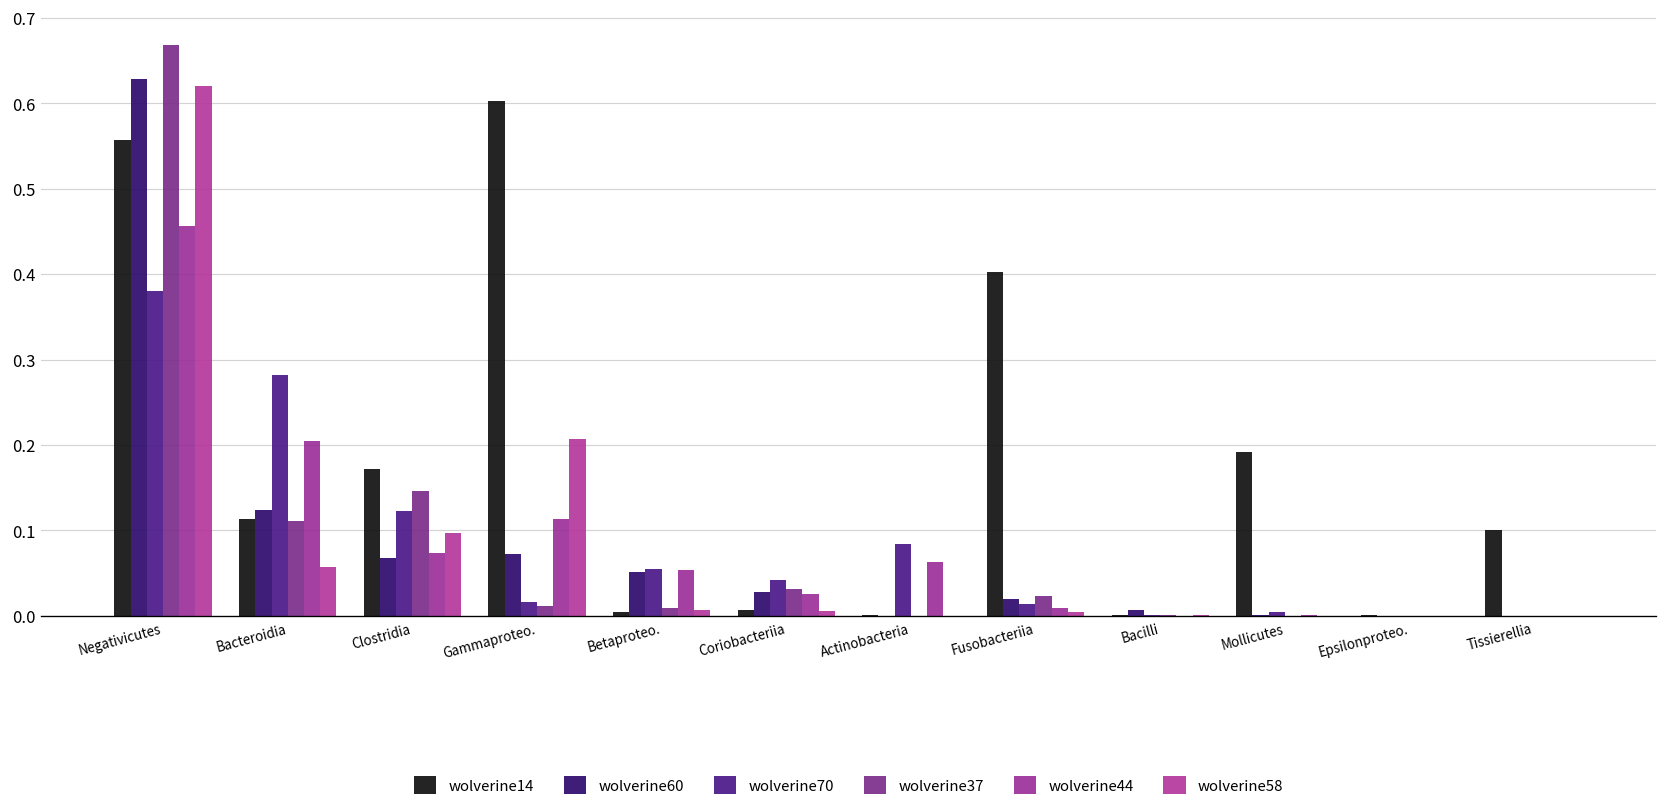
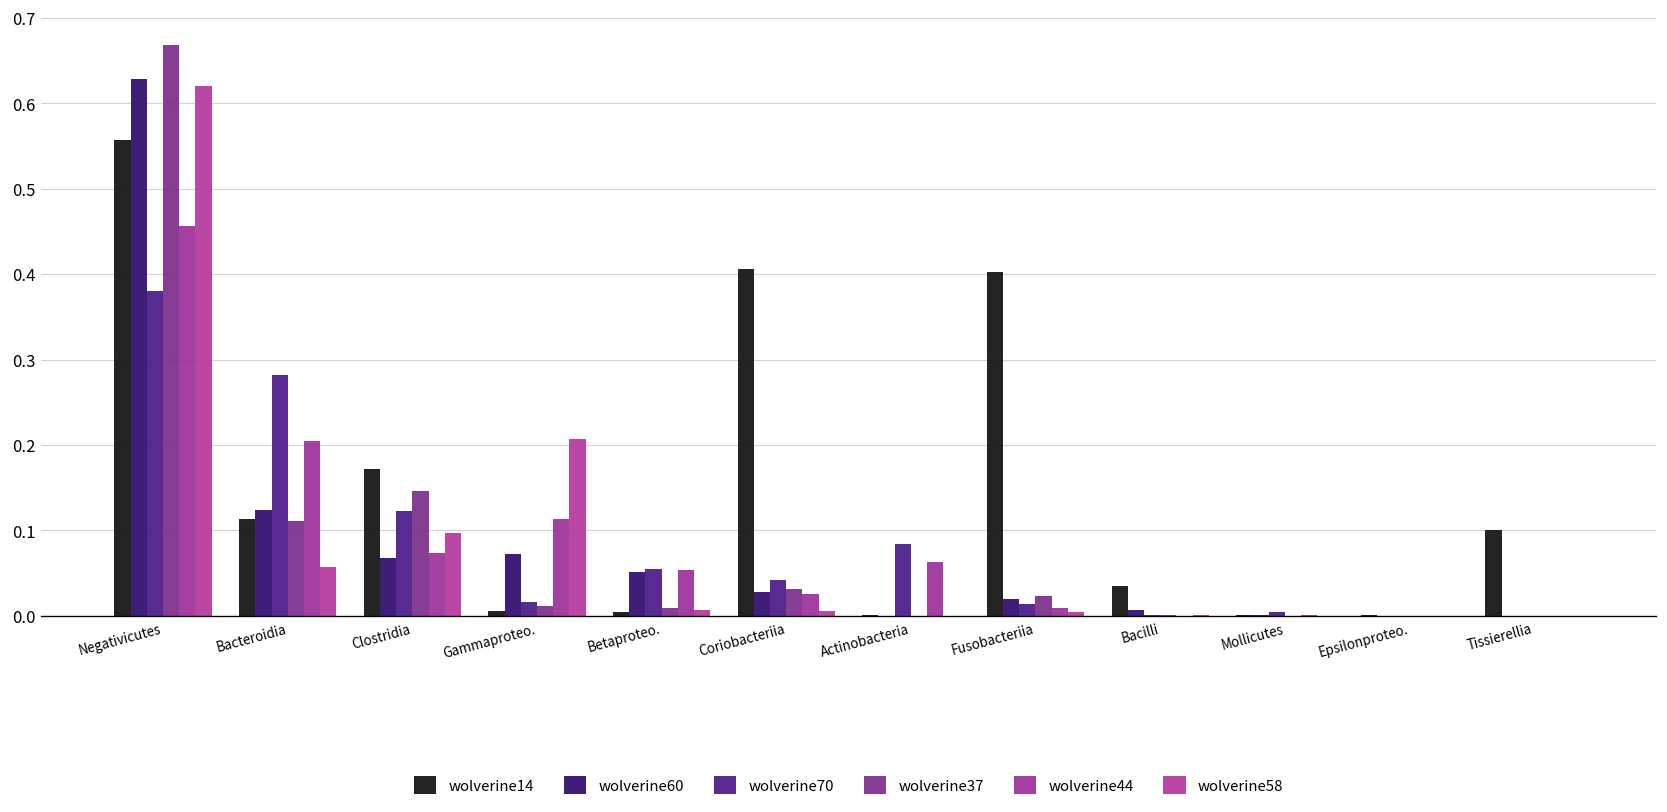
wolverine14, Gammaproteo.: 0.60 -> 0.01
wolverine14, Coriobacteriia: 0.01 -> 0.41
wolverine14, Bacilli: 0.00 -> 0.03
wolverine14, Mollicutes: 0.19 -> 0.00
